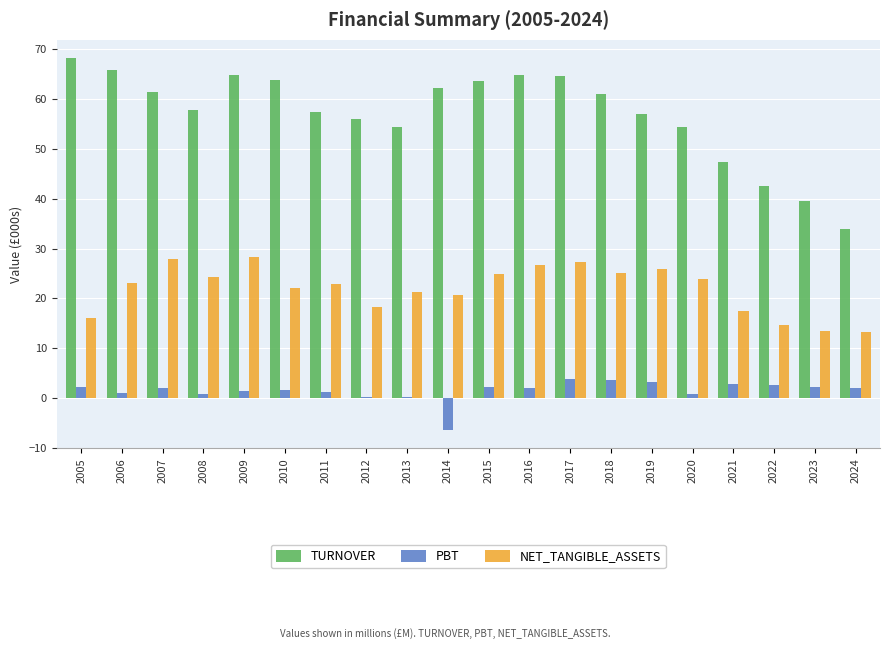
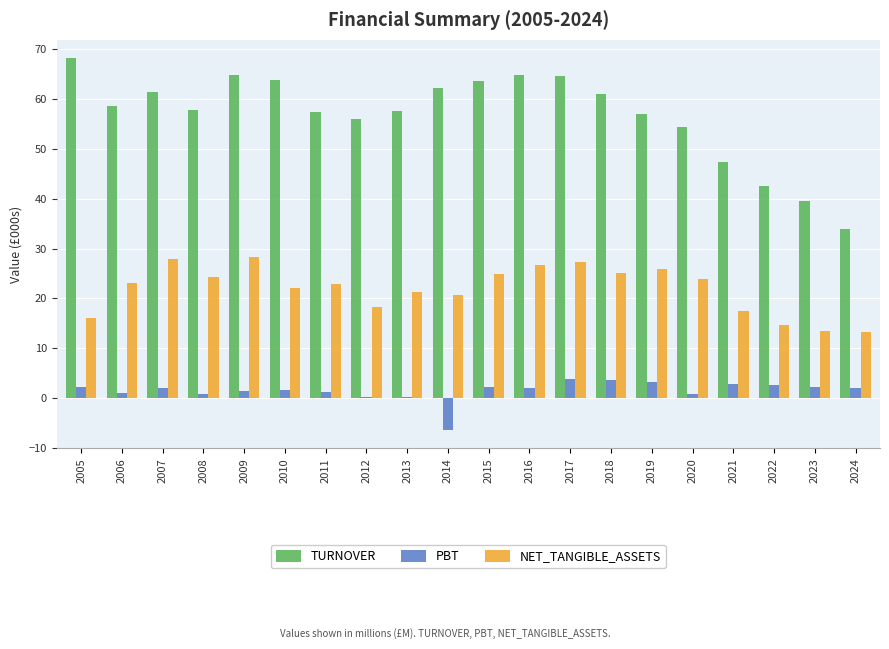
TURNOVER, 2006: 66 -> 59
TURNOVER, 2013: 54 -> 58
